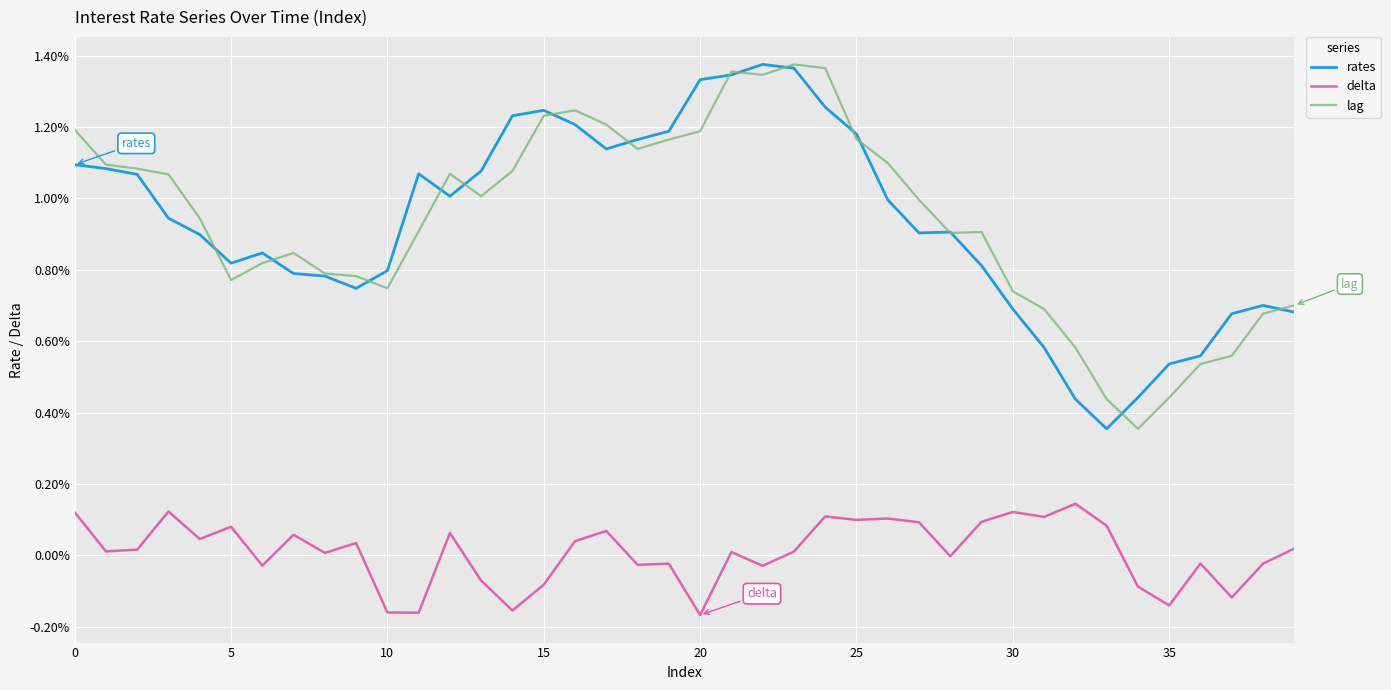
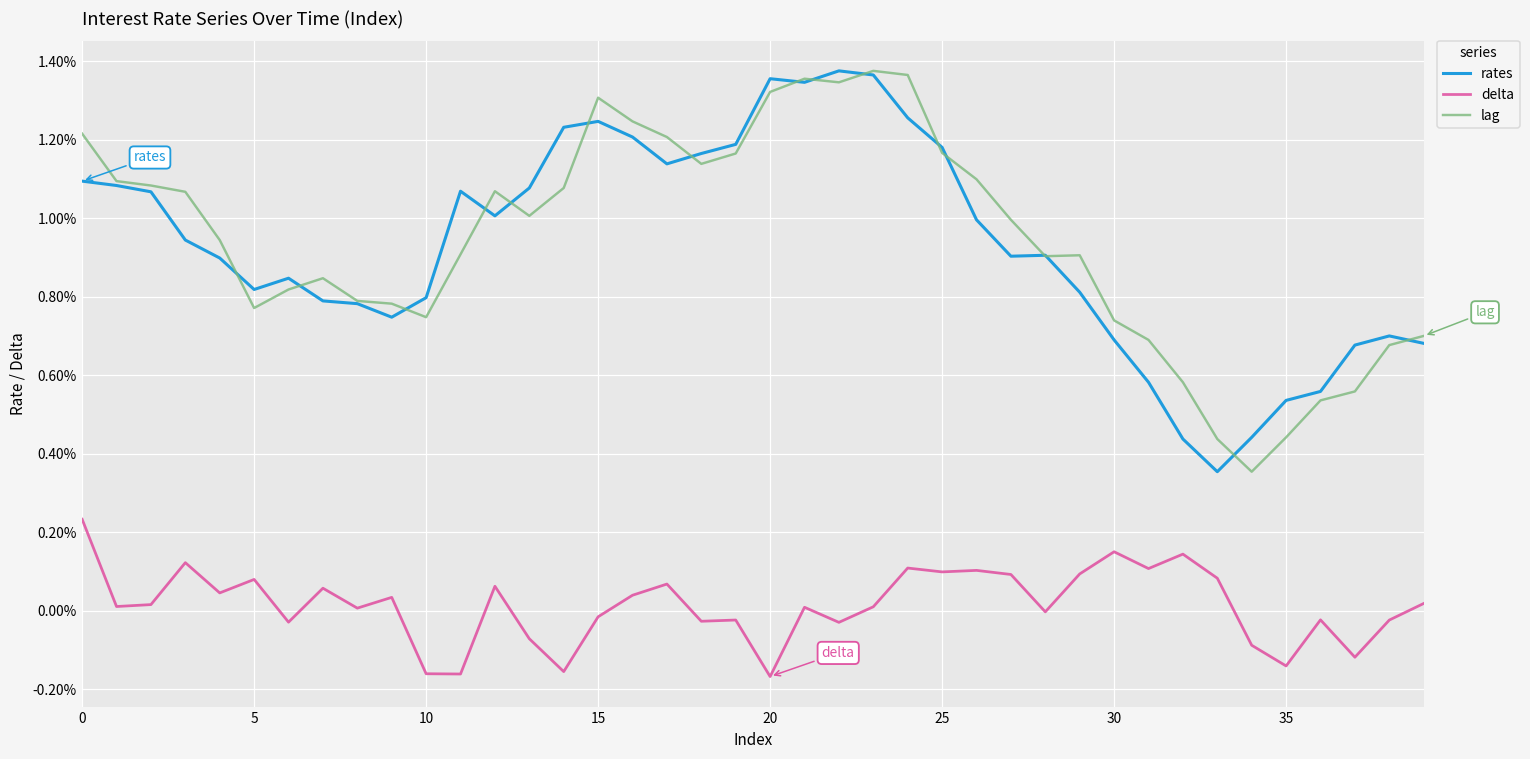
delta, 0: 0.12% -> 0.23%
lag, 0: 1.19% -> 1.22%
delta, 15: -0.08% -> -0.02%
lag, 15: 1.23% -> 1.31%
rates, 20: 1.33% -> 1.36%
lag, 20: 1.19% -> 1.32%
delta, 30: 0.12% -> 0.15%
